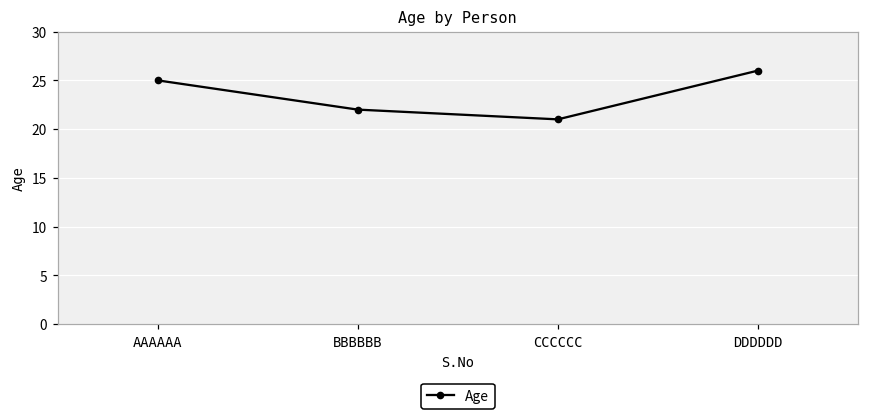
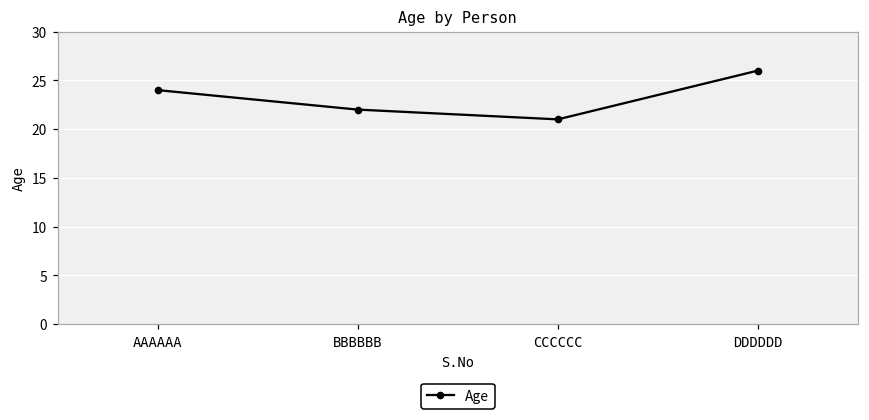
AAAAAA: 25 -> 24
